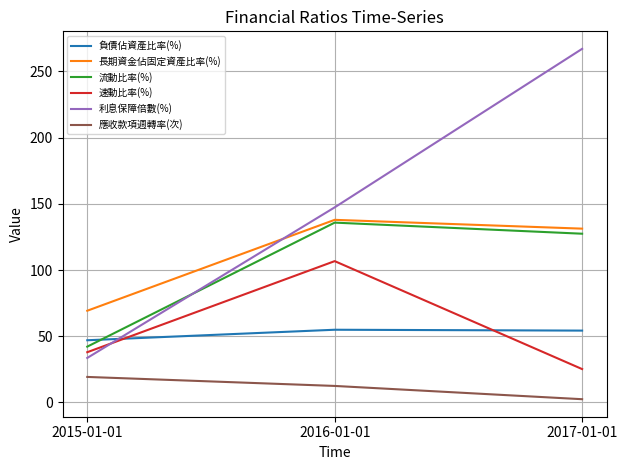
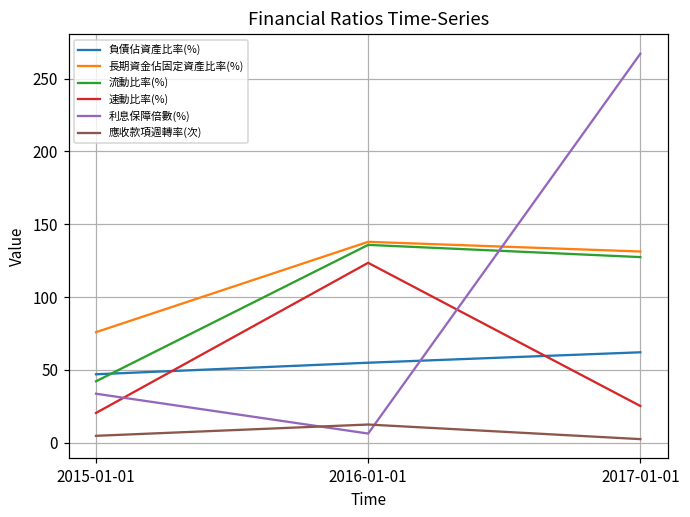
長期資金佔固定資產比率(%), 2015-01-01: 69 -> 76
速動比率(%), 2015-01-01: 38 -> 20
應收款項週轉率(次), 2015-01-01: 19 -> 5
速動比率(%), 2016-01-01: 107 -> 123
利息保障倍數(%), 2016-01-01: 147 -> 6
負債佔資產比率(%), 2017-01-01: 54 -> 62
